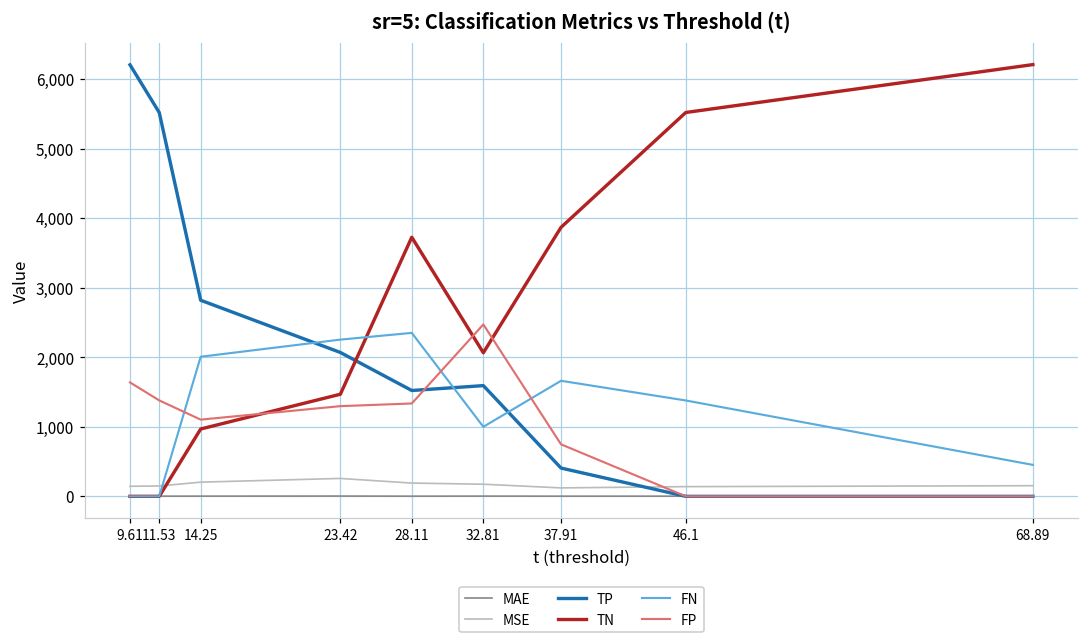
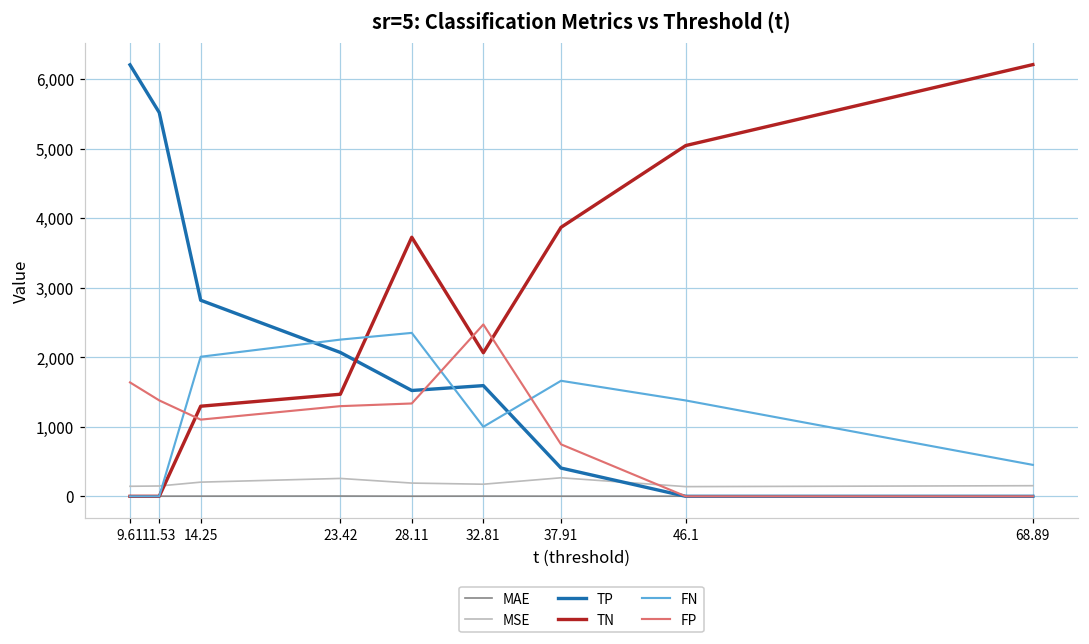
TN, 14.25: 1,000 -> 1,300
MSE, 37.91: 100 -> 300
TN, 46.1: 5,500 -> 5,000
